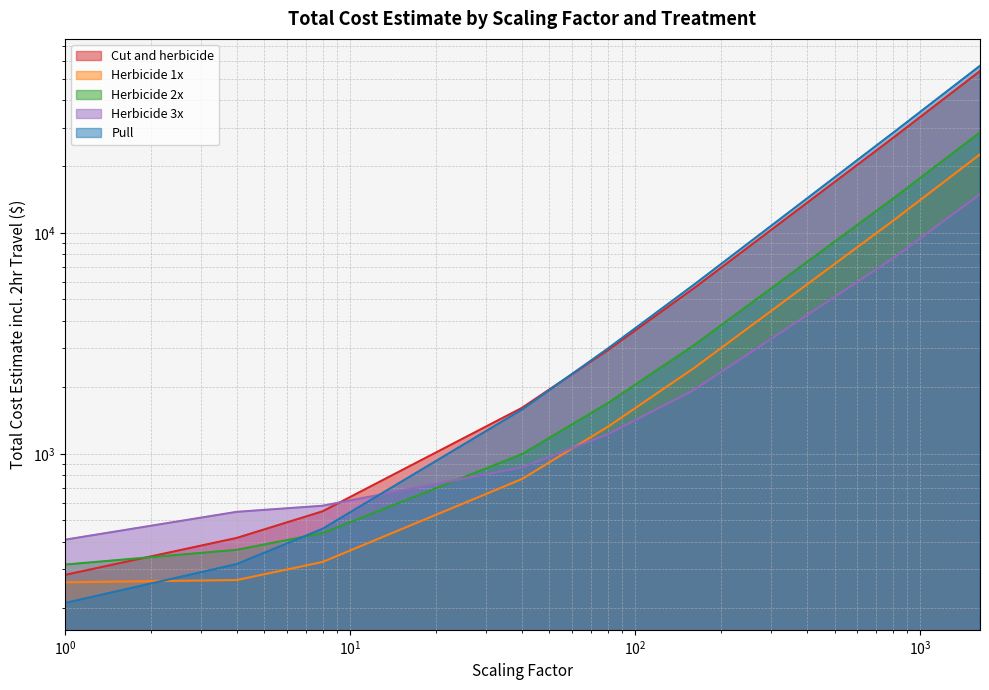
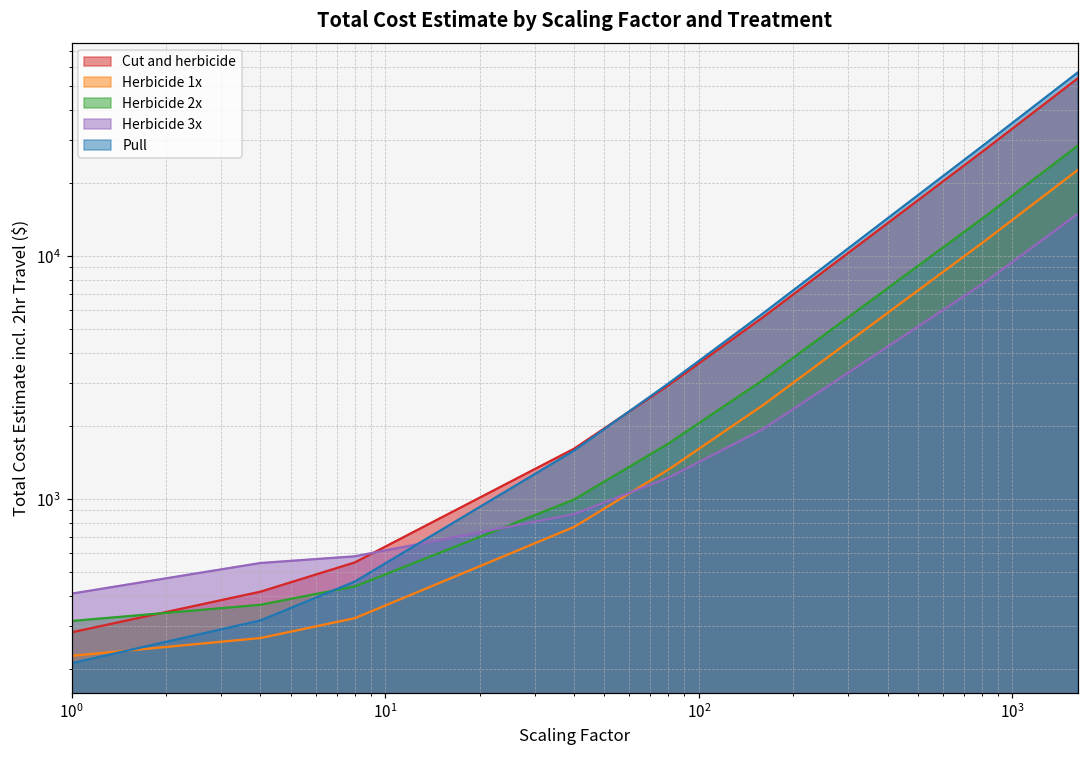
Herbicide 1x, 10^0: 260 -> 230
